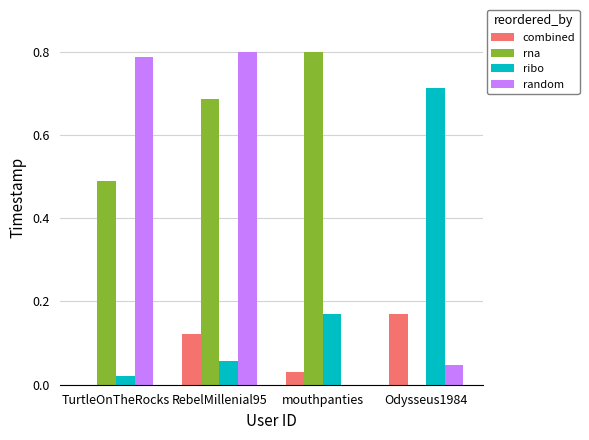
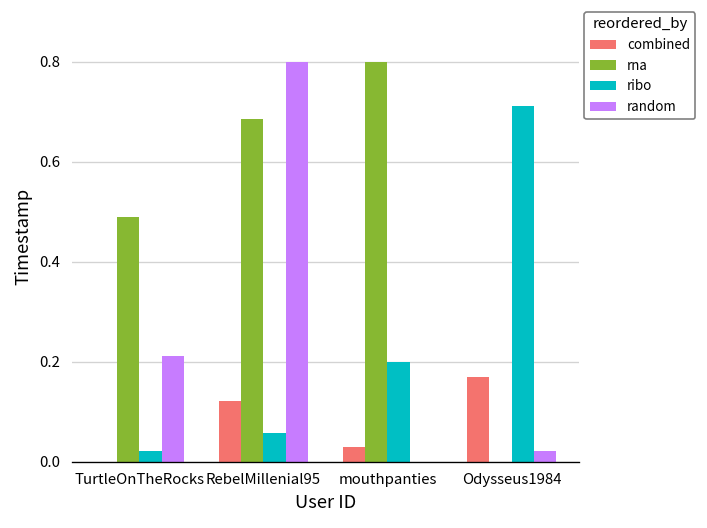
random, TurtleOnTheRocks: 0.79 -> 0.21
ribo, mouthpanties: 0.17 -> 0.20
random, Odysseus1984: 0.05 -> 0.02
